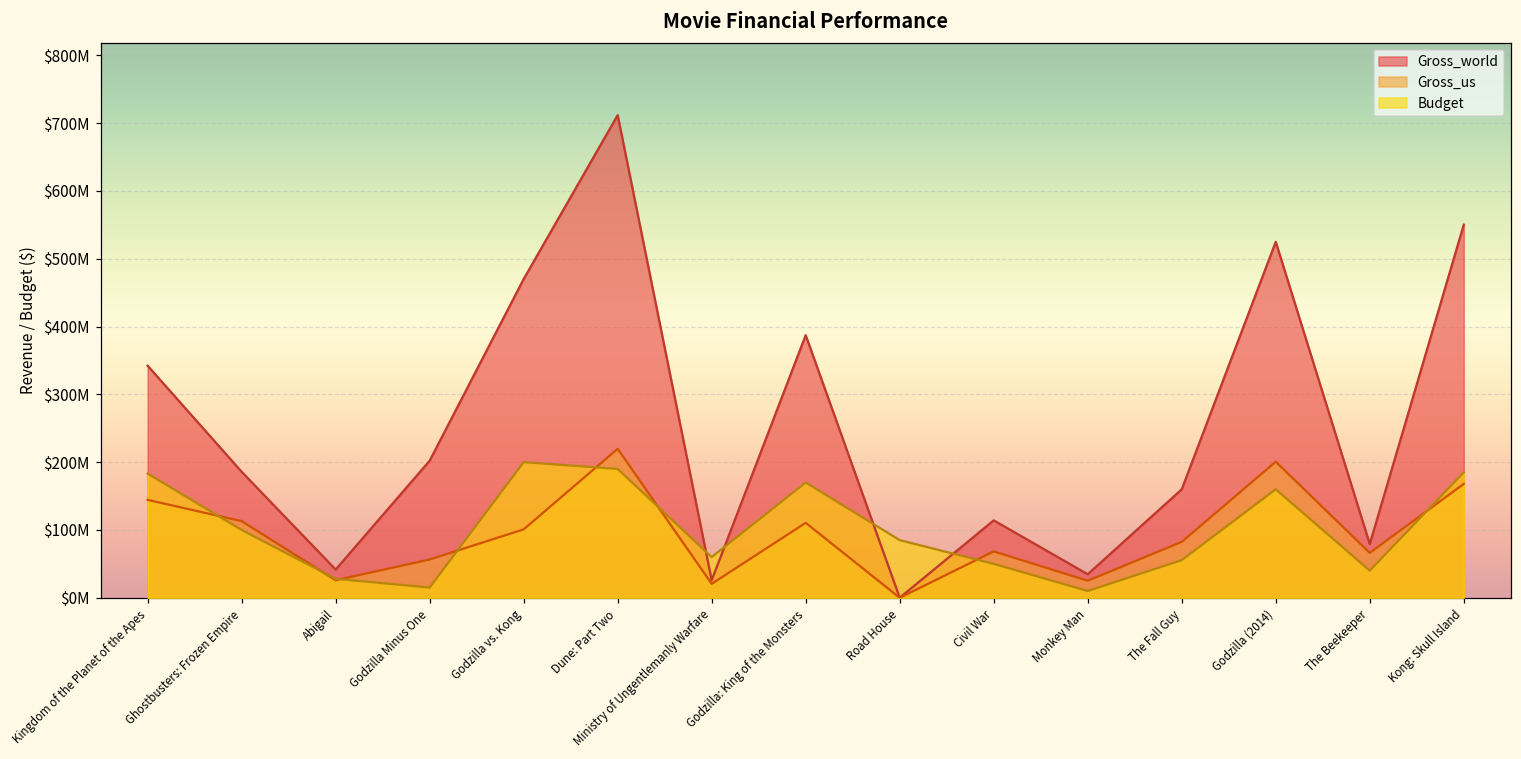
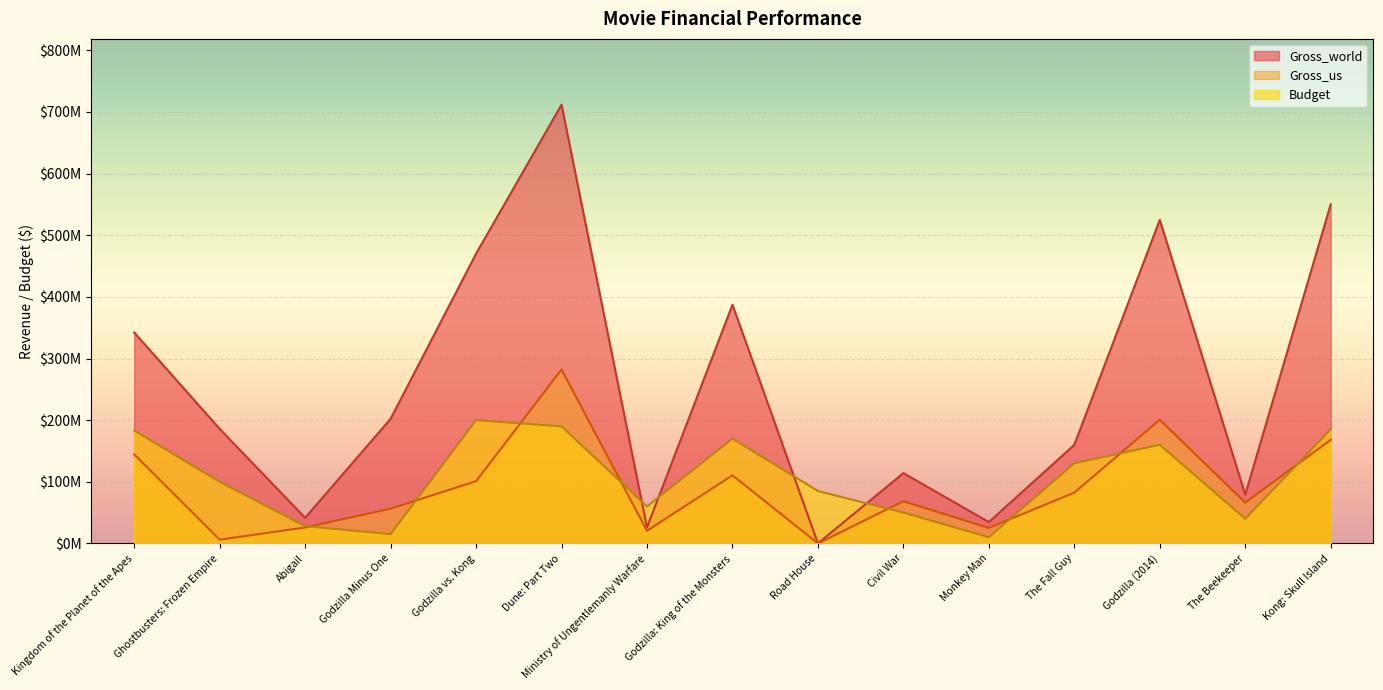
Gross_us, Ghostbusters: Frozen Empire: $110000000 -> $10000000
Gross_us, Dune: Part Two: $220000000 -> $280000000
Budget, The Fall Guy: $60000000 -> $130000000
